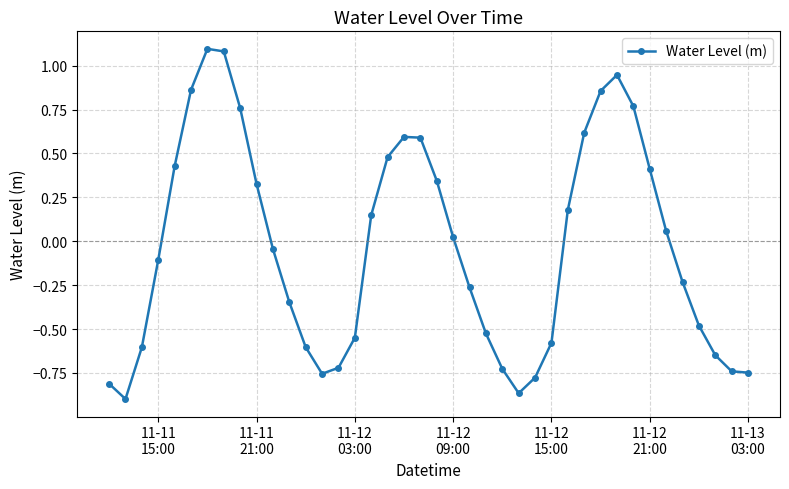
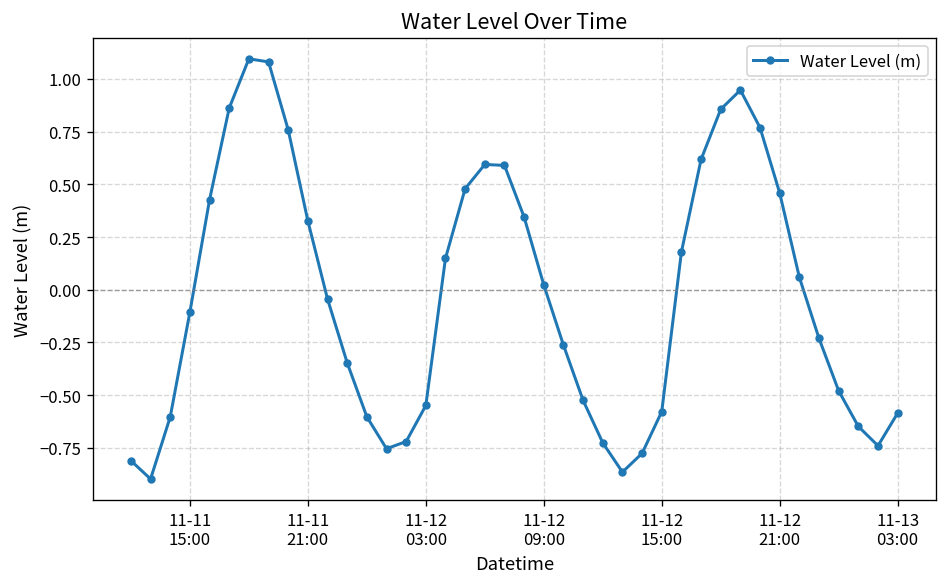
11-12 21:00: 0.41 -> 0.46
11-13 03:00: -0.75 -> -0.59
